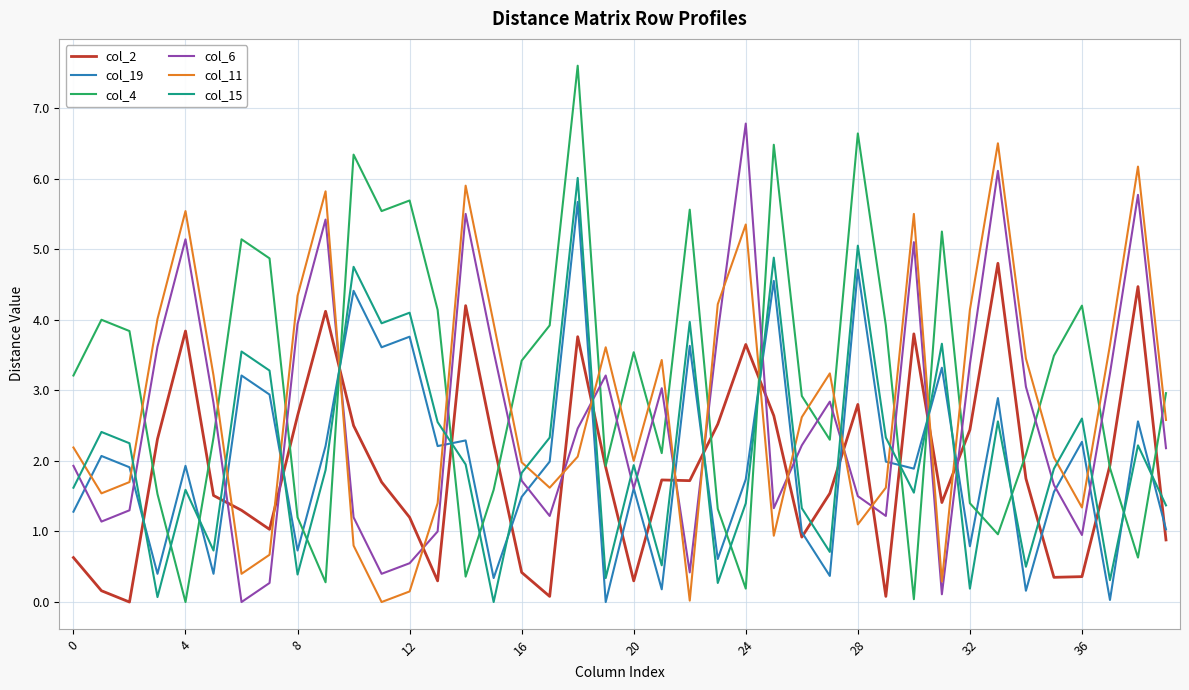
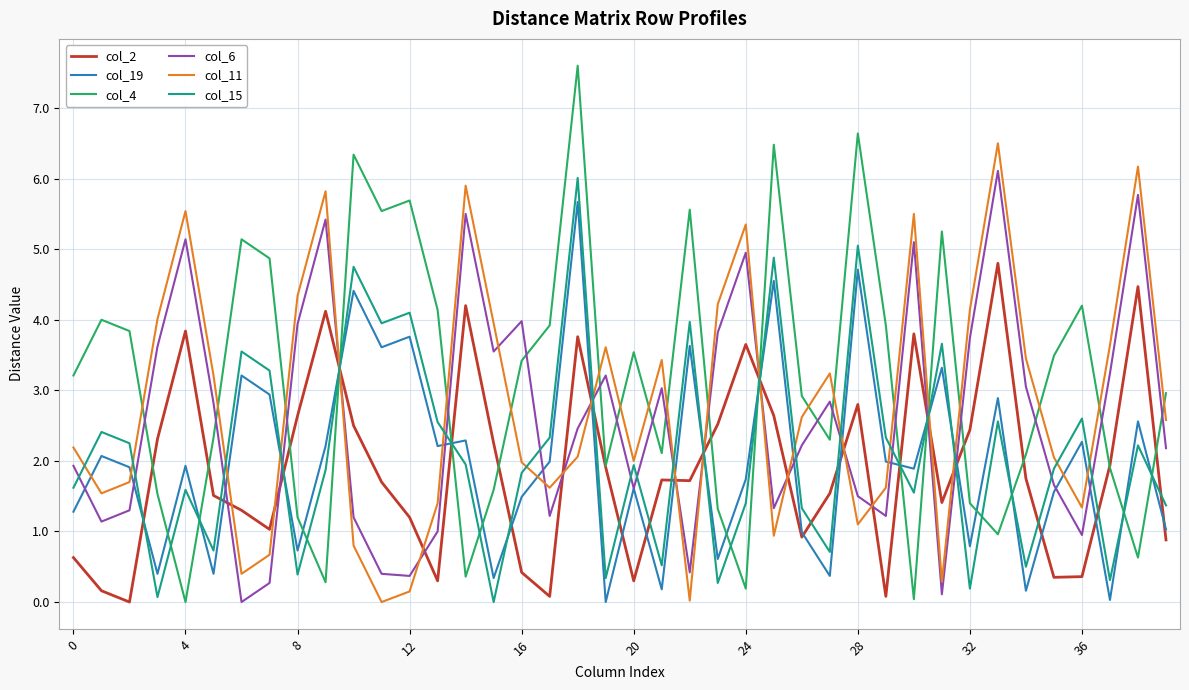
col_6, 12: 0.6 -> 0.4
col_6, 16: 1.7 -> 4.0
col_6, 24: 6.8 -> 5.0
col_6, 32: 3.4 -> 3.7
